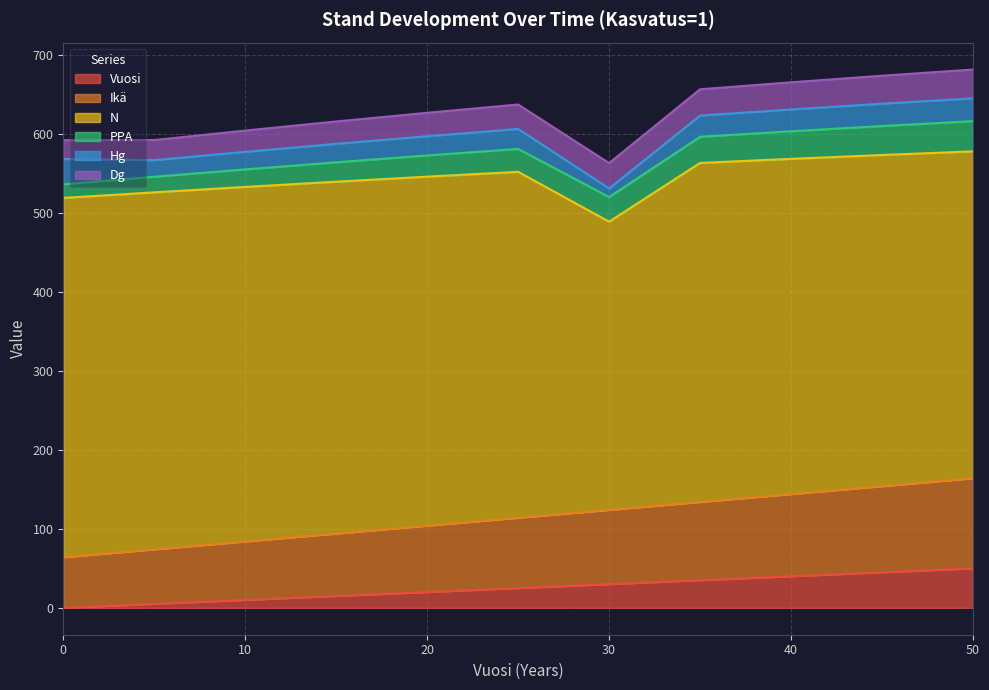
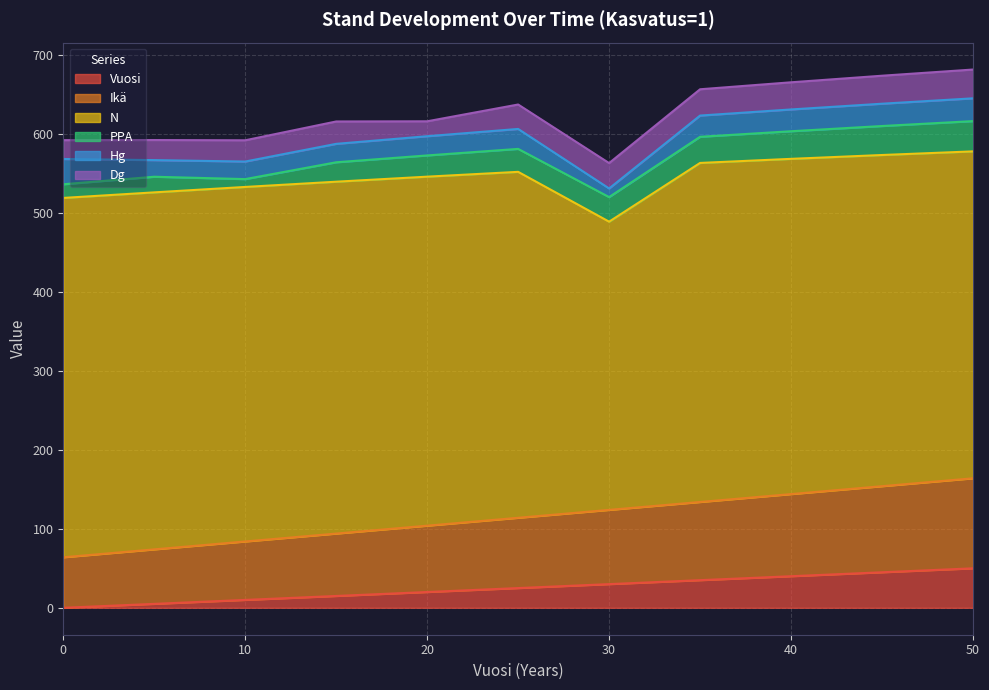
PPA, 10: 20 -> 10
Dg, 20: 30 -> 20
